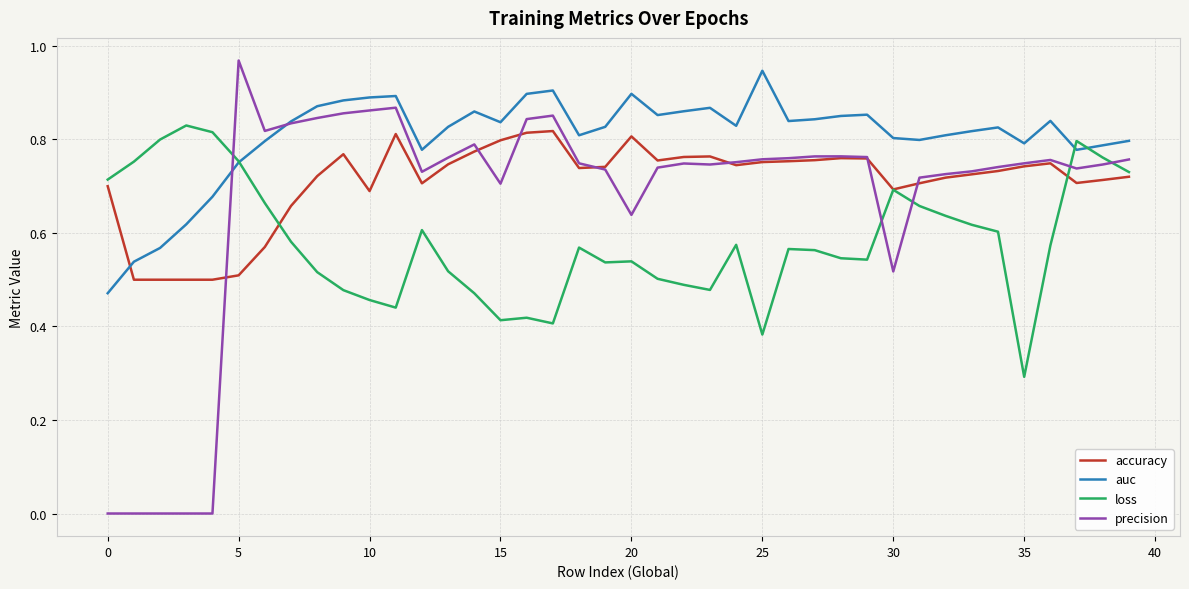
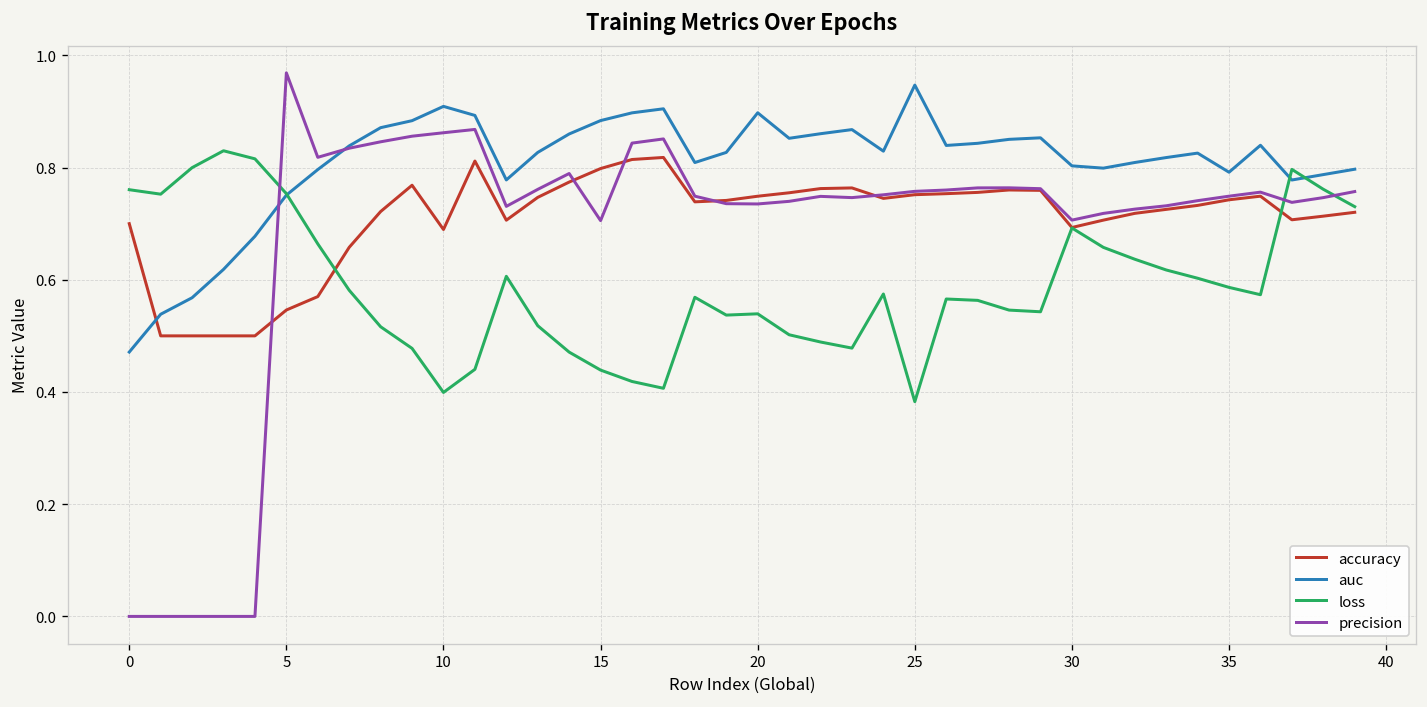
loss, 0: 0.71 -> 0.76
accuracy, 5: 0.51 -> 0.55
auc, 10: 0.89 -> 0.91
loss, 10: 0.46 -> 0.40
auc, 15: 0.84 -> 0.88
loss, 15: 0.41 -> 0.44
accuracy, 20: 0.81 -> 0.75
precision, 20: 0.64 -> 0.74
precision, 30: 0.52 -> 0.71
loss, 35: 0.29 -> 0.59
